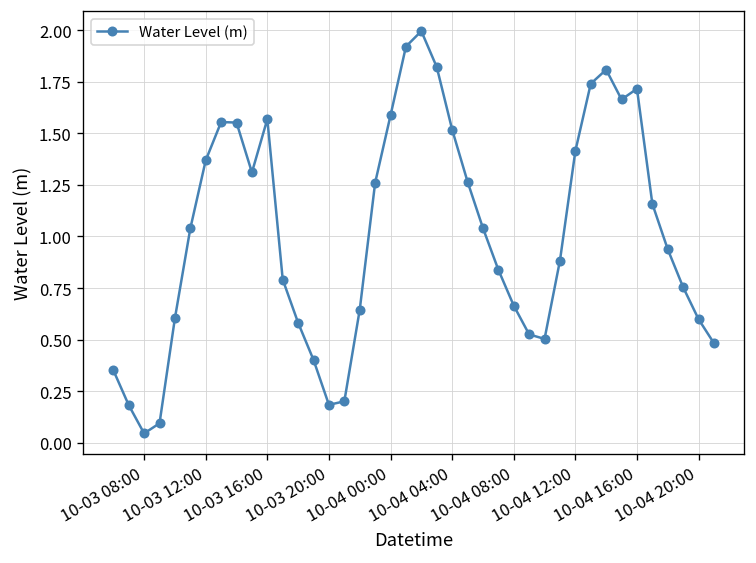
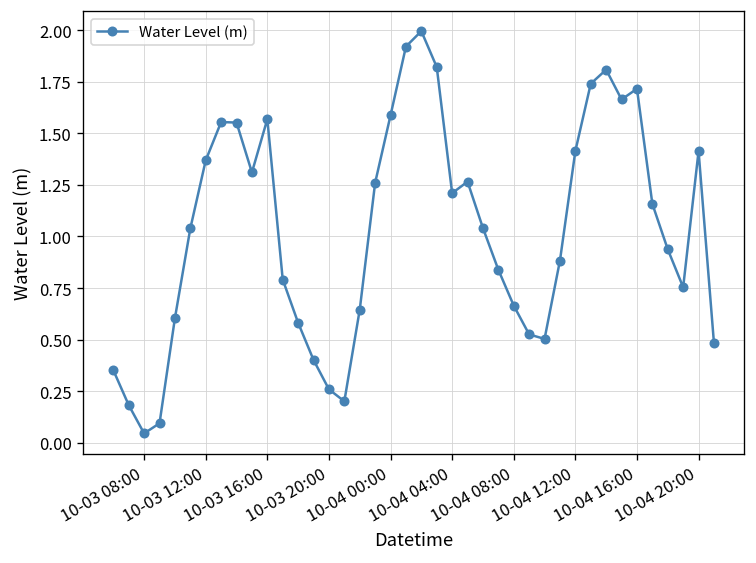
10-03 20:00: 0.18 -> 0.26
10-04 04:00: 1.52 -> 1.21
10-04 20:00: 0.60 -> 1.41
